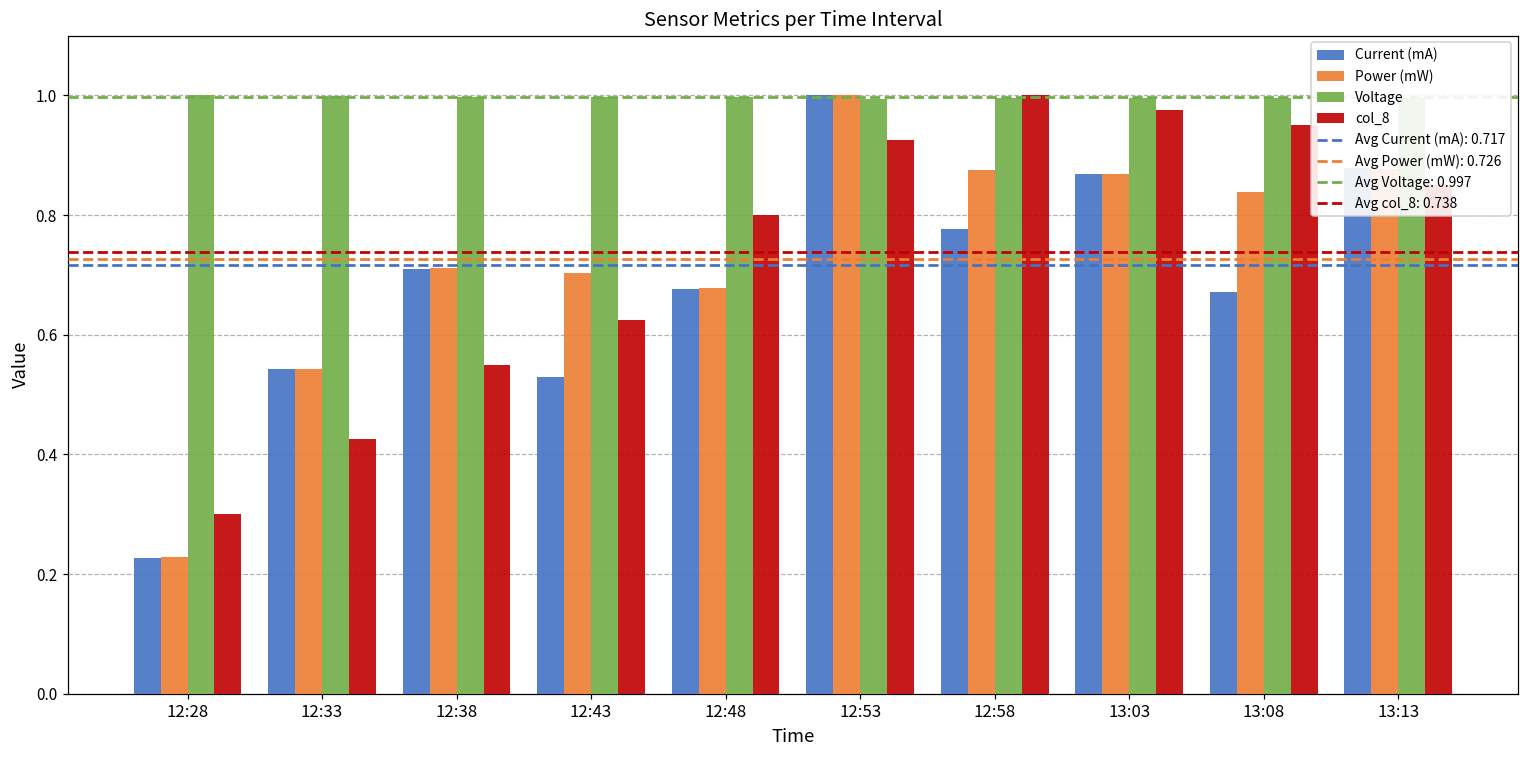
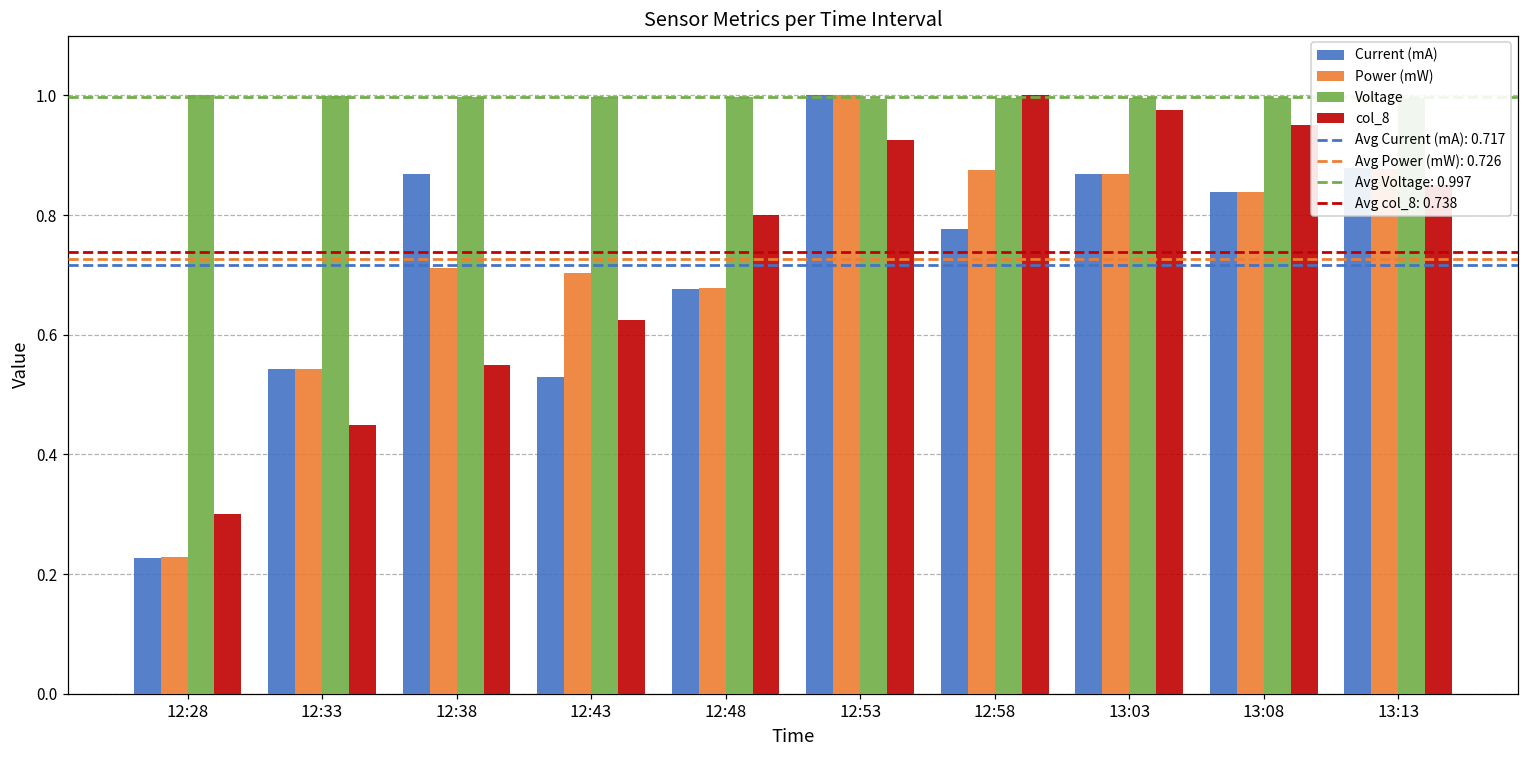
col_8, 12:33: 0.43 -> 0.45
Current (mA), 12:38: 0.71 -> 0.87
Current (mA), 13:08: 0.67 -> 0.84
